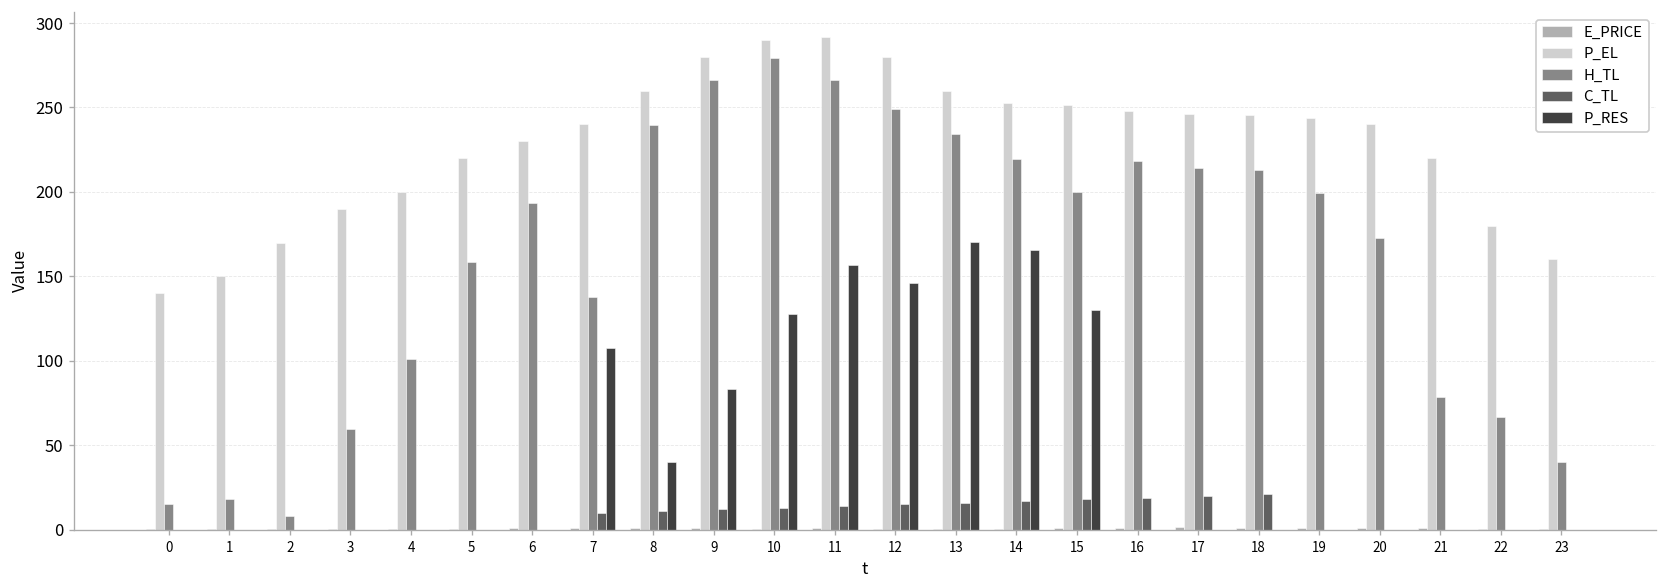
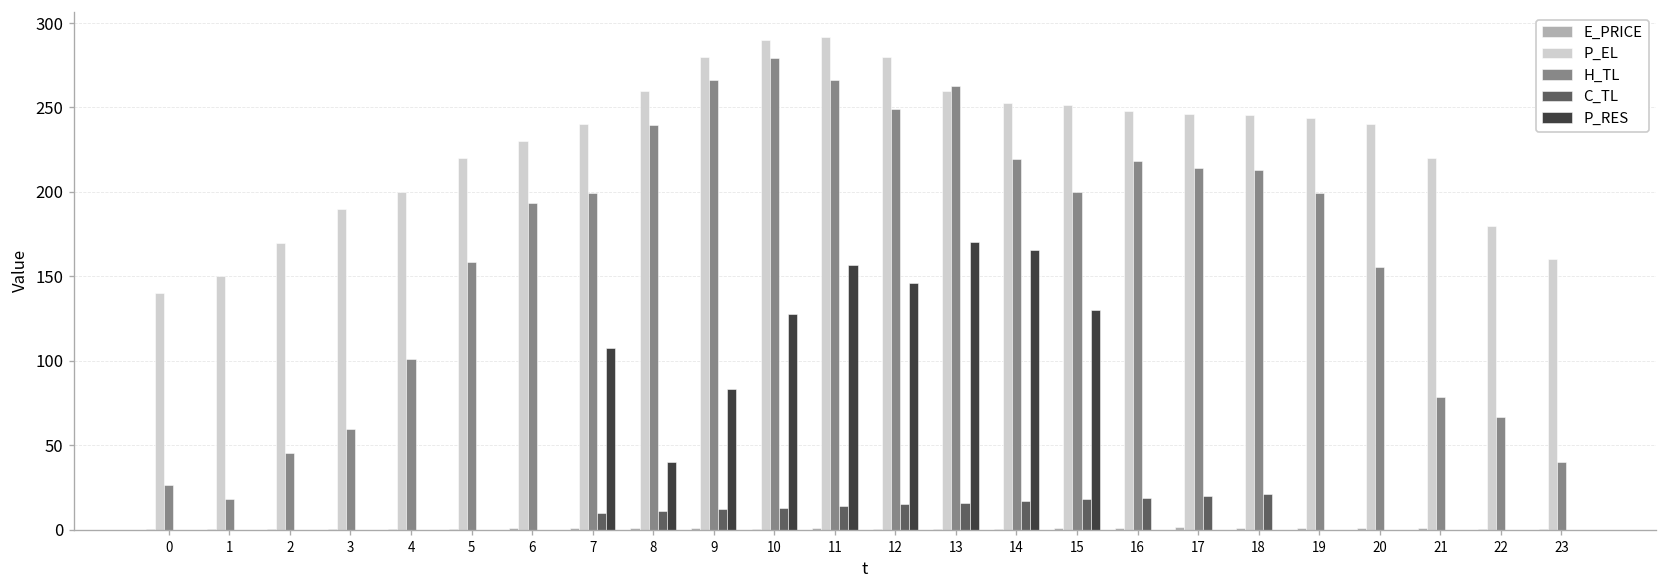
H_TL, 0: 15 -> 27
H_TL, 2: 8 -> 45
H_TL, 7: 138 -> 200
H_TL, 13: 234 -> 263
H_TL, 20: 173 -> 156
